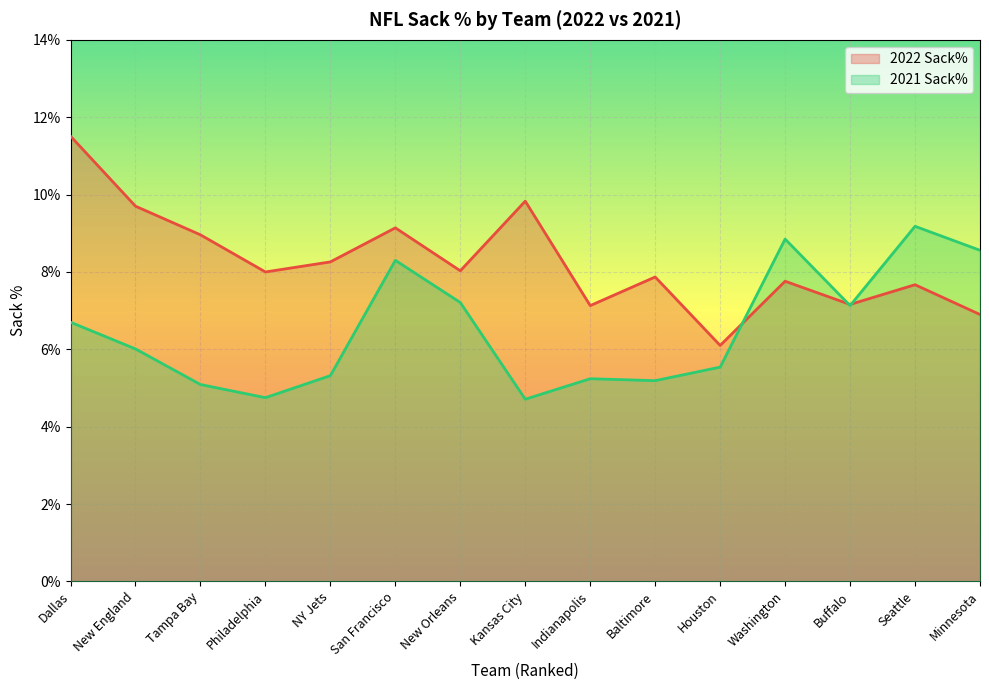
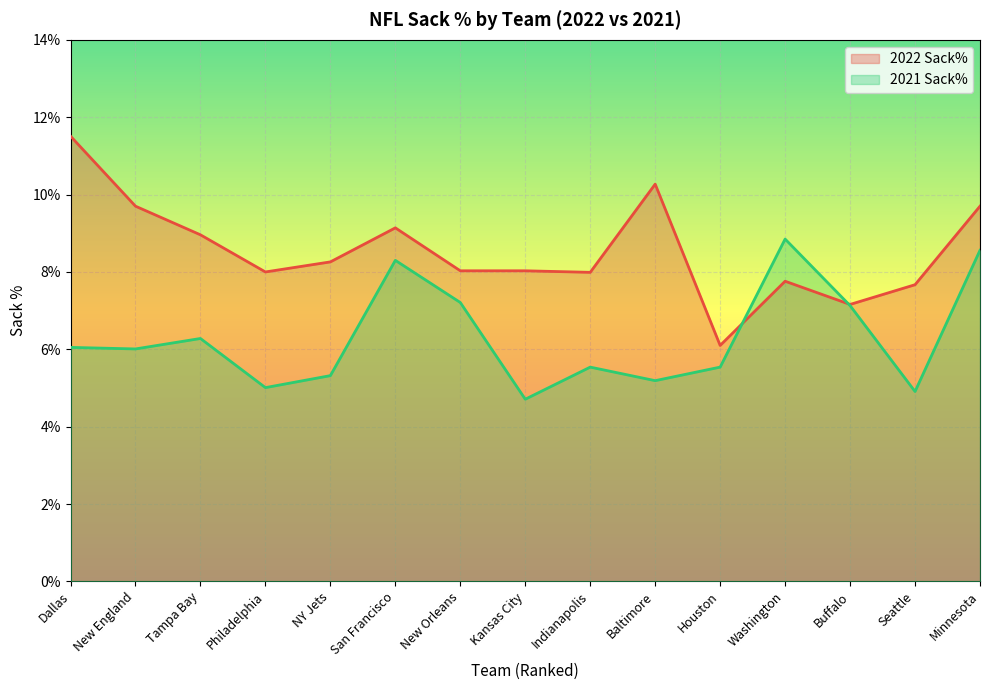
2021 Sack%, Dallas: 6.7% -> 6.1%
2021 Sack%, Tampa Bay: 5.1% -> 6.3%
2021 Sack%, Philadelphia: 4.8% -> 5.0%
2022 Sack%, Kansas City: 9.8% -> 8.0%
2022 Sack%, Indianapolis: 7.1% -> 8.0%
2021 Sack%, Indianapolis: 5.2% -> 5.5%
2022 Sack%, Baltimore: 7.9% -> 10.3%
2021 Sack%, Seattle: 9.2% -> 4.9%
2022 Sack%, Minnesota: 6.9% -> 9.7%
